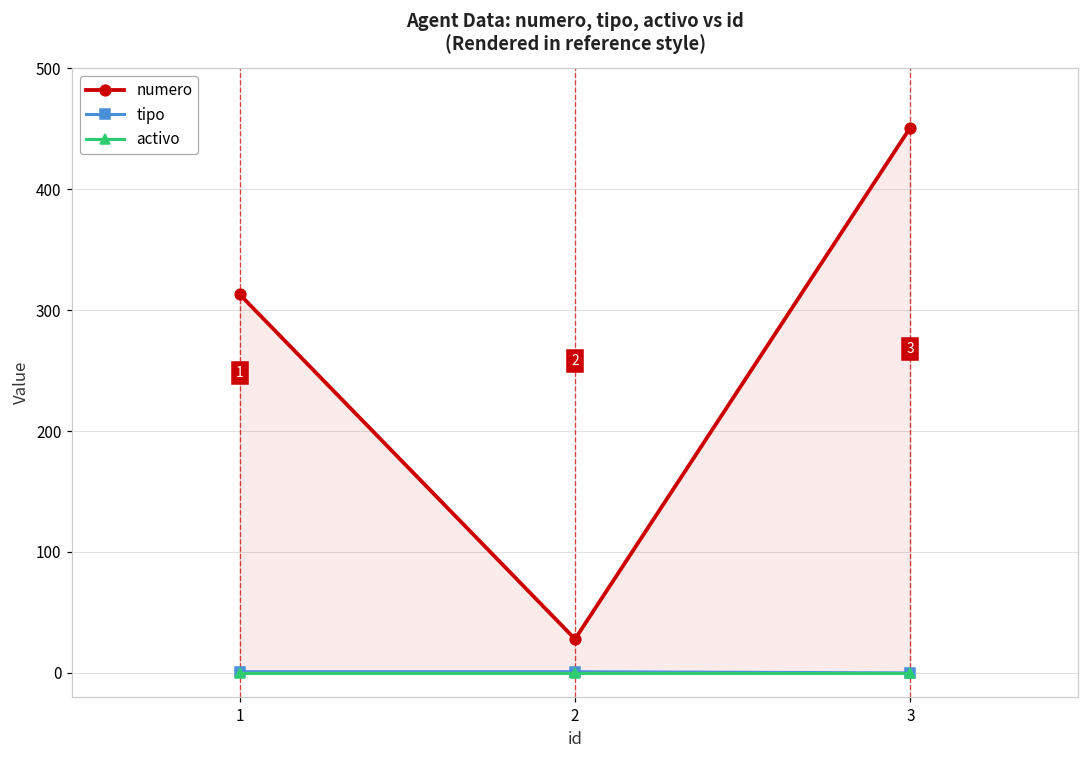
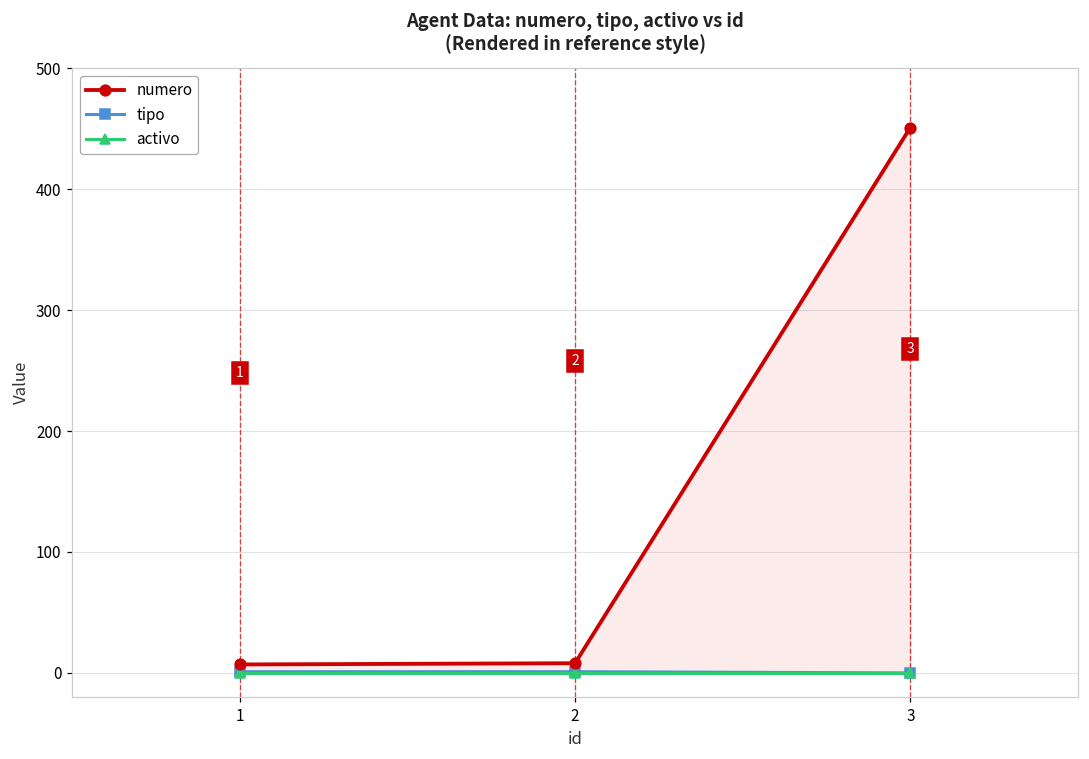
numero, 1: 313 -> 7
numero, 2: 28 -> 8
